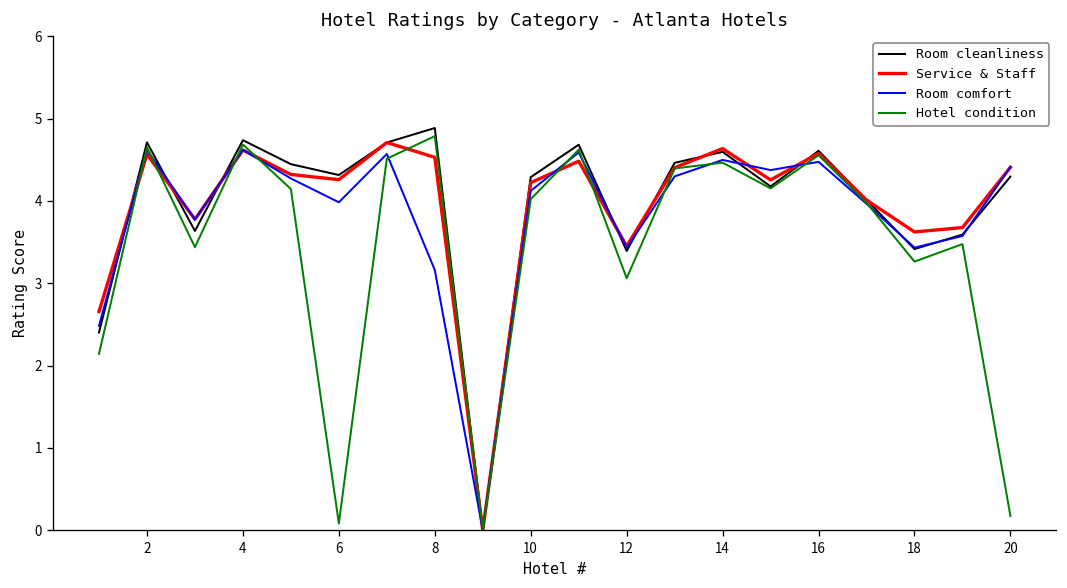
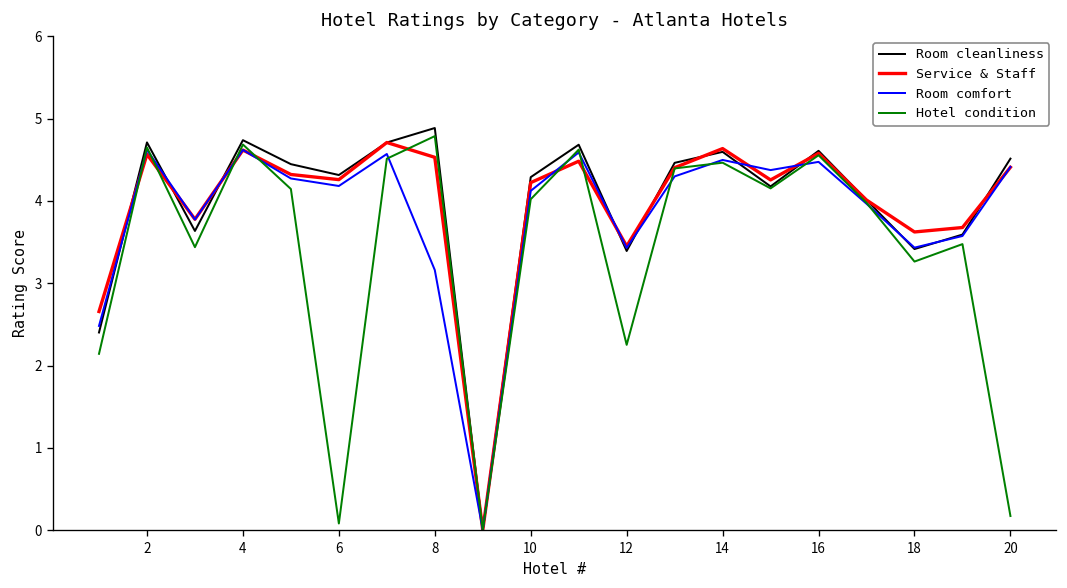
Room comfort, 6: 4.0 -> 4.2
Hotel condition, 12: 3.1 -> 2.3
Room cleanliness, 20: 4.3 -> 4.5
